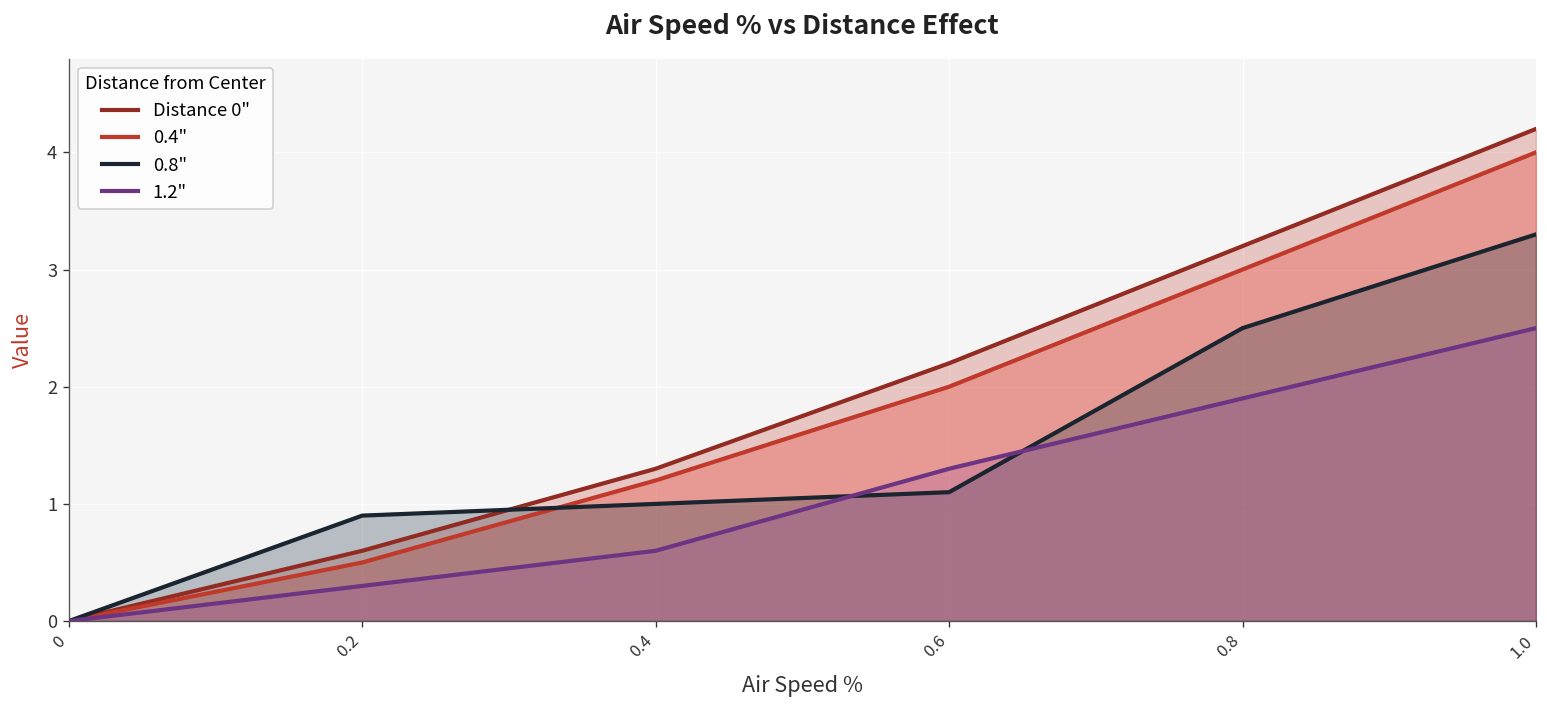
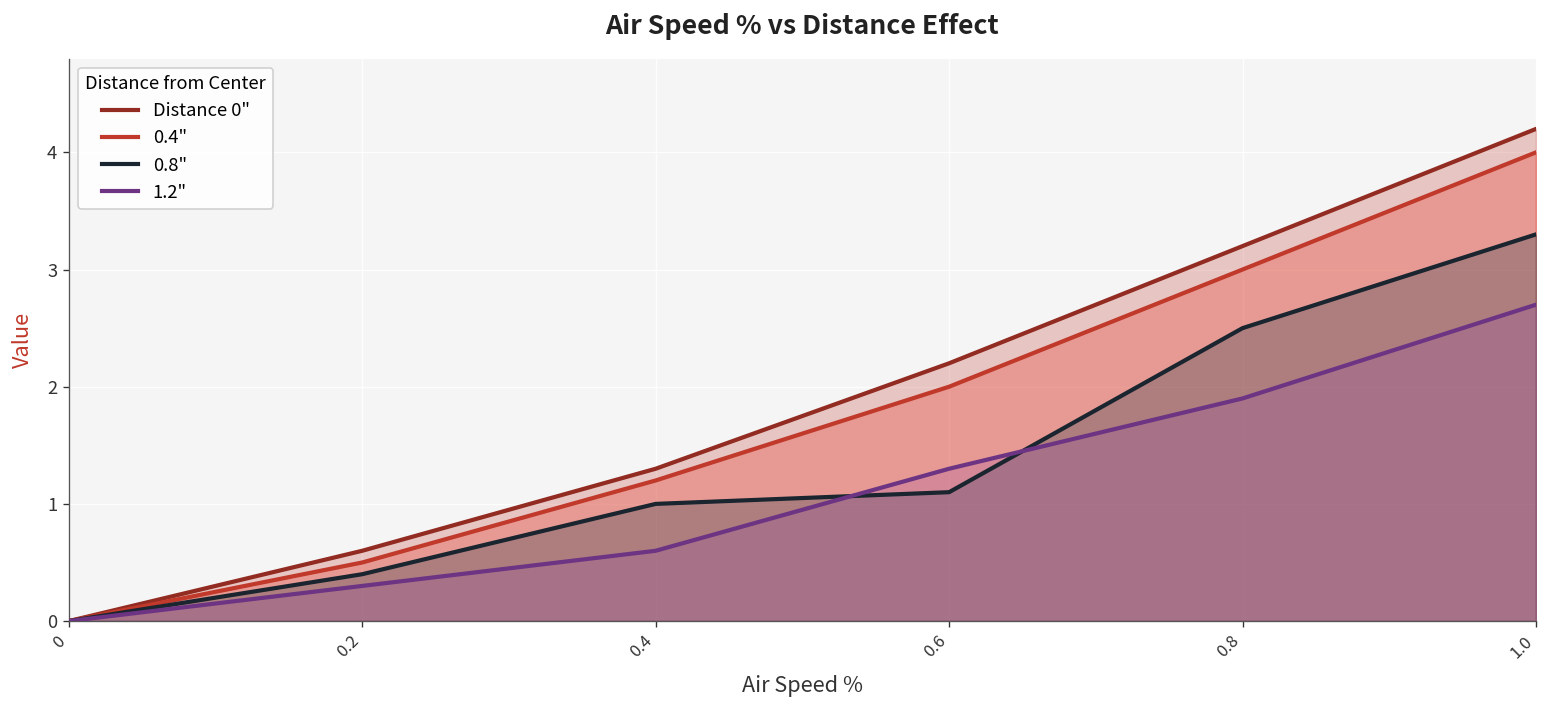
0.8", 0.2: 0.9 -> 0.4
1.2", 1.0: 2.5 -> 2.7
